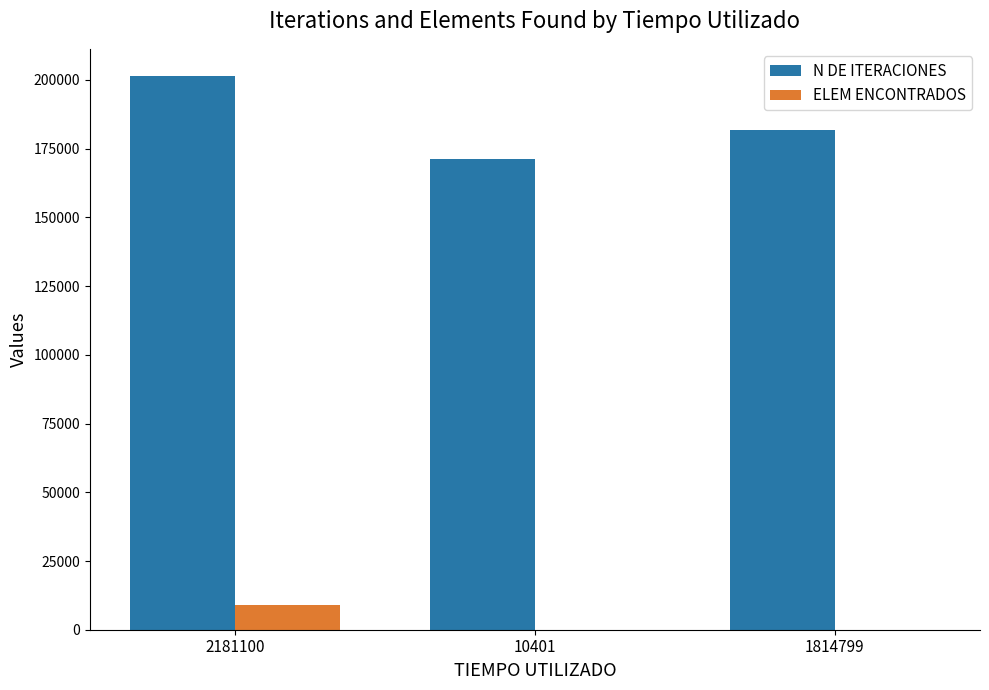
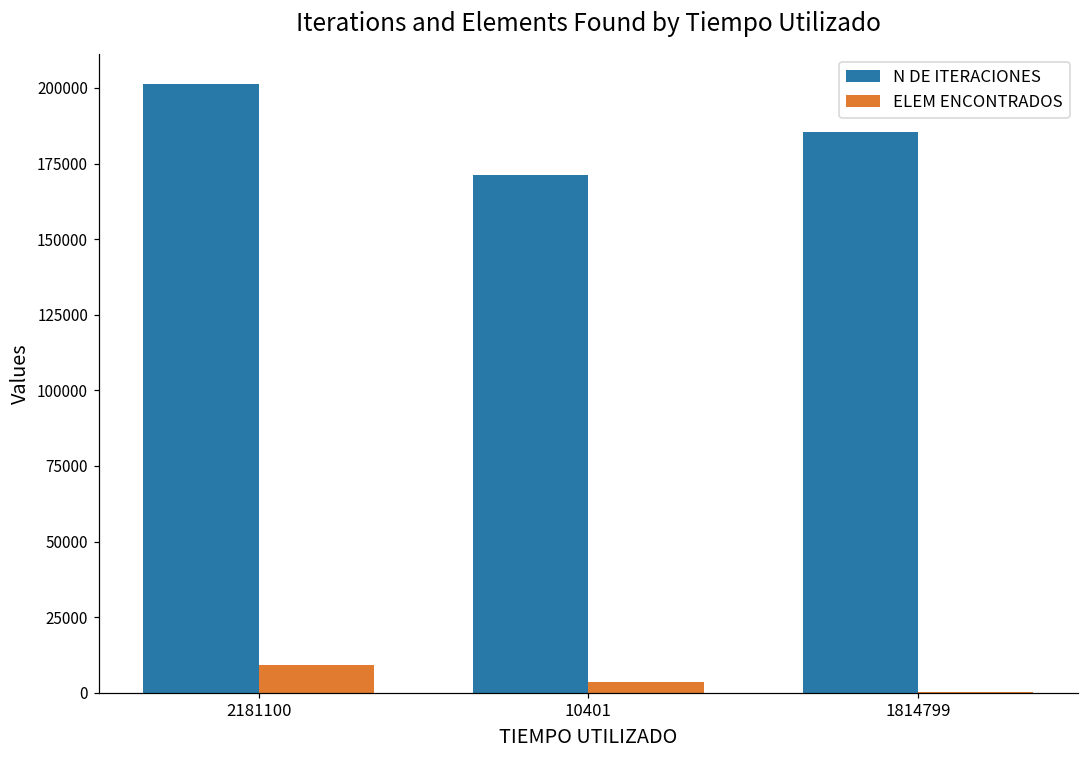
ELEM ENCONTRADOS, 10401: 0 -> 4000
N DE ITERACIONES, 1814799: 182000 -> 185000
